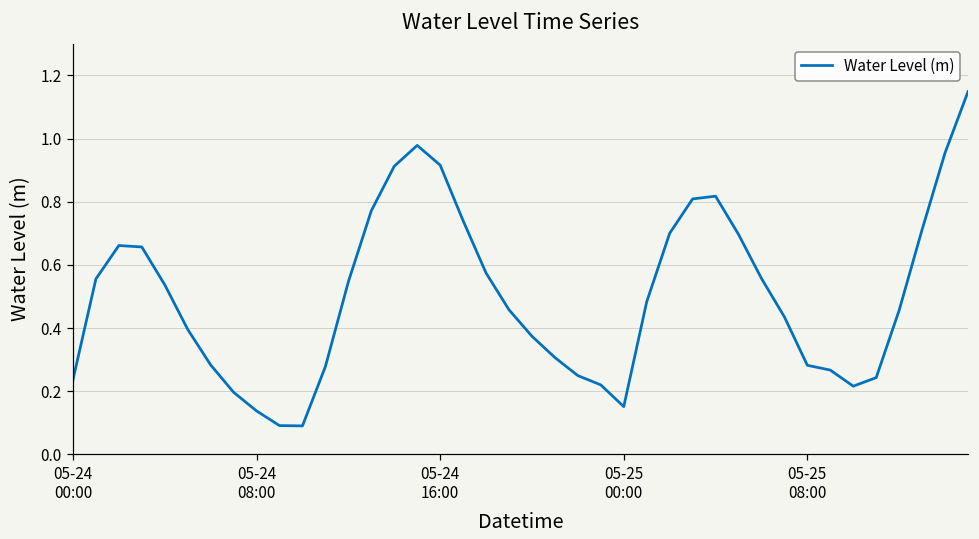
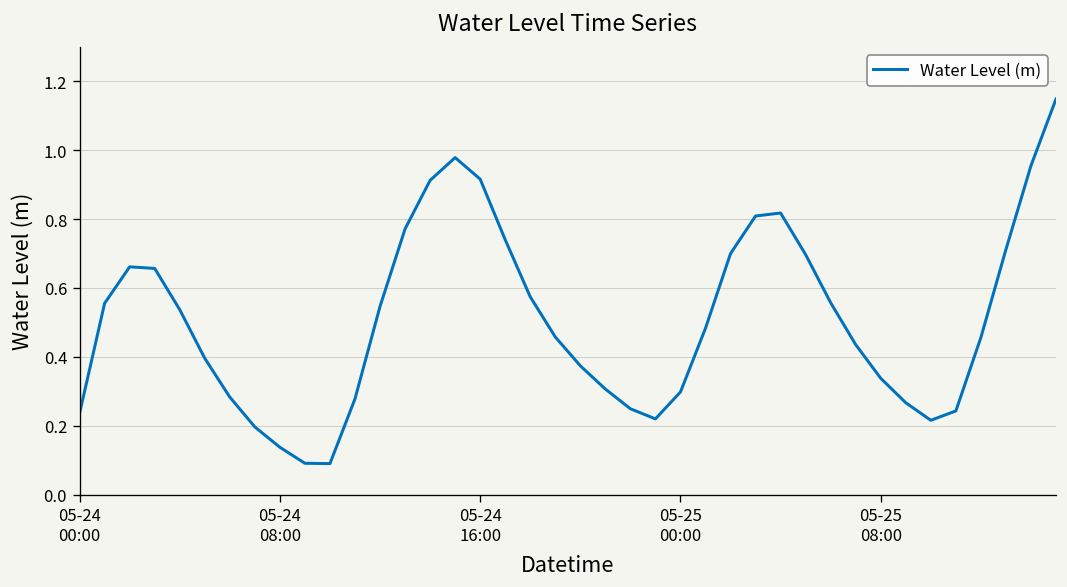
05-25 00:00: 0.15 -> 0.30
05-25 08:00: 0.28 -> 0.34
